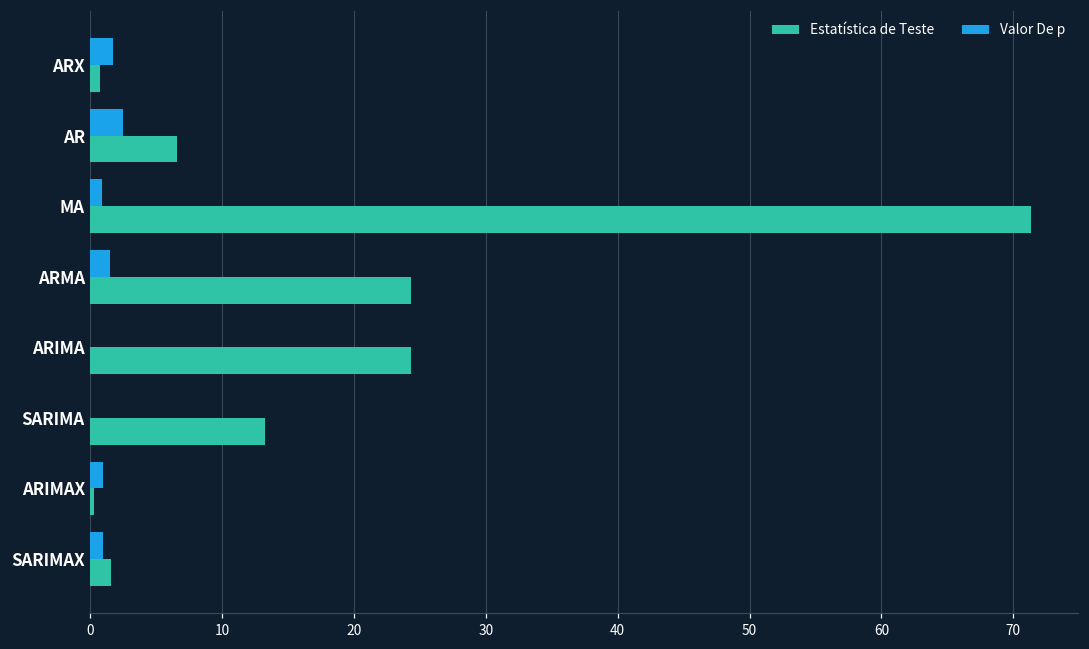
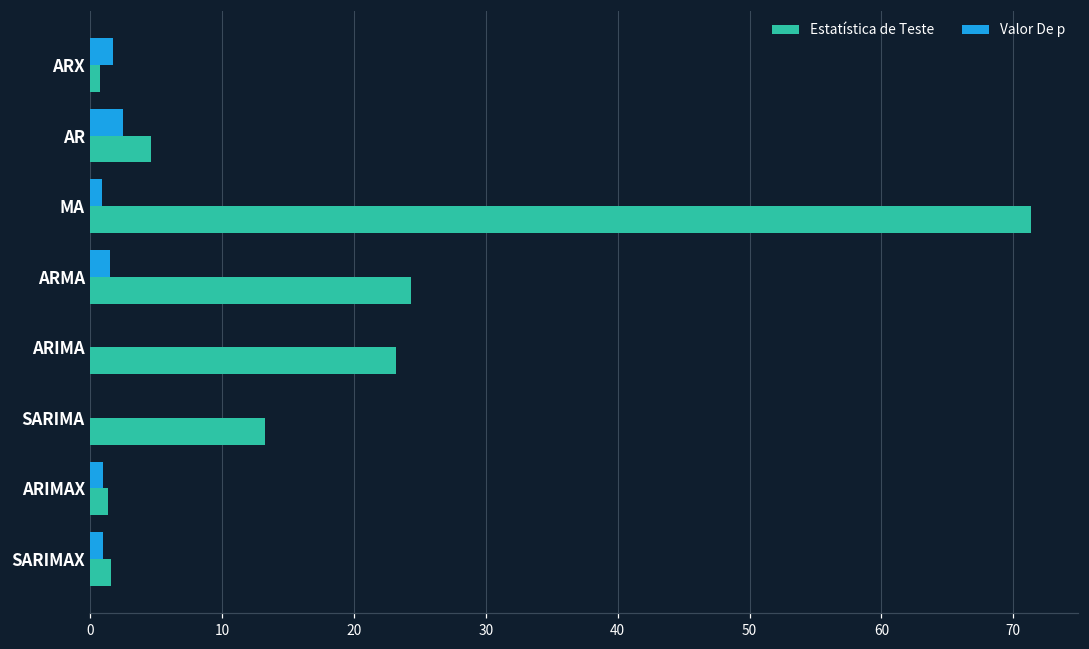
Estatística de Teste, AR: 6.6 -> 4.6
Estatística de Teste, ARIMA: 24.4 -> 23.2
Estatística de Teste, ARIMAX: 0.3 -> 1.4
